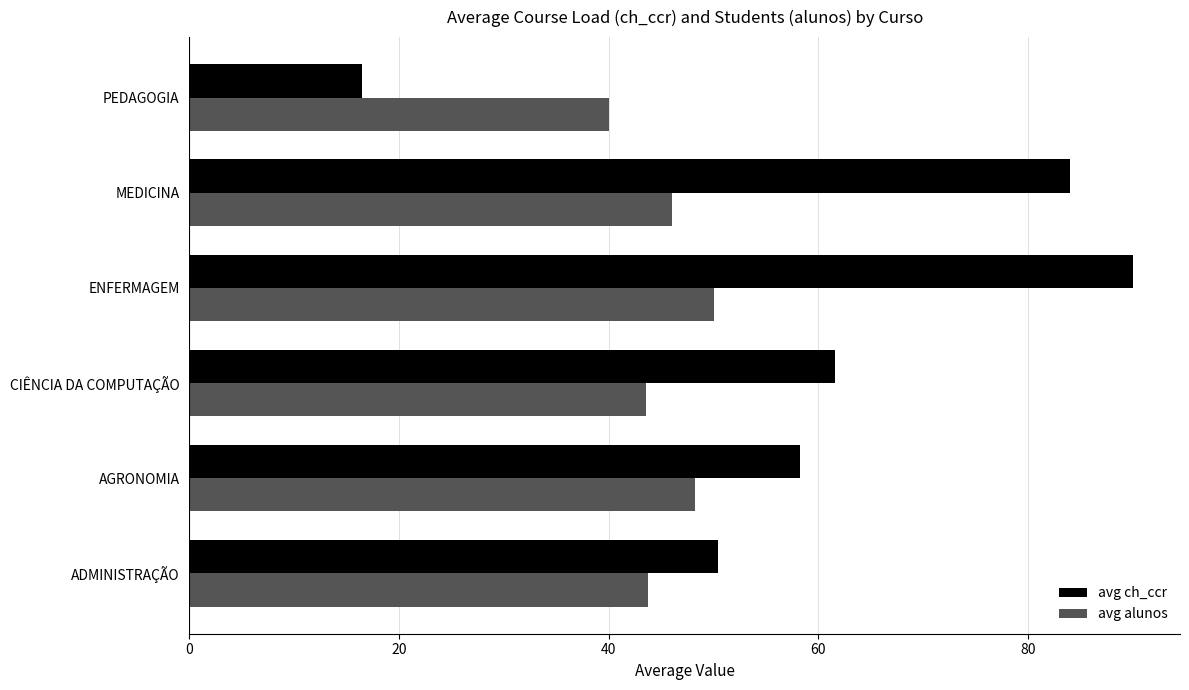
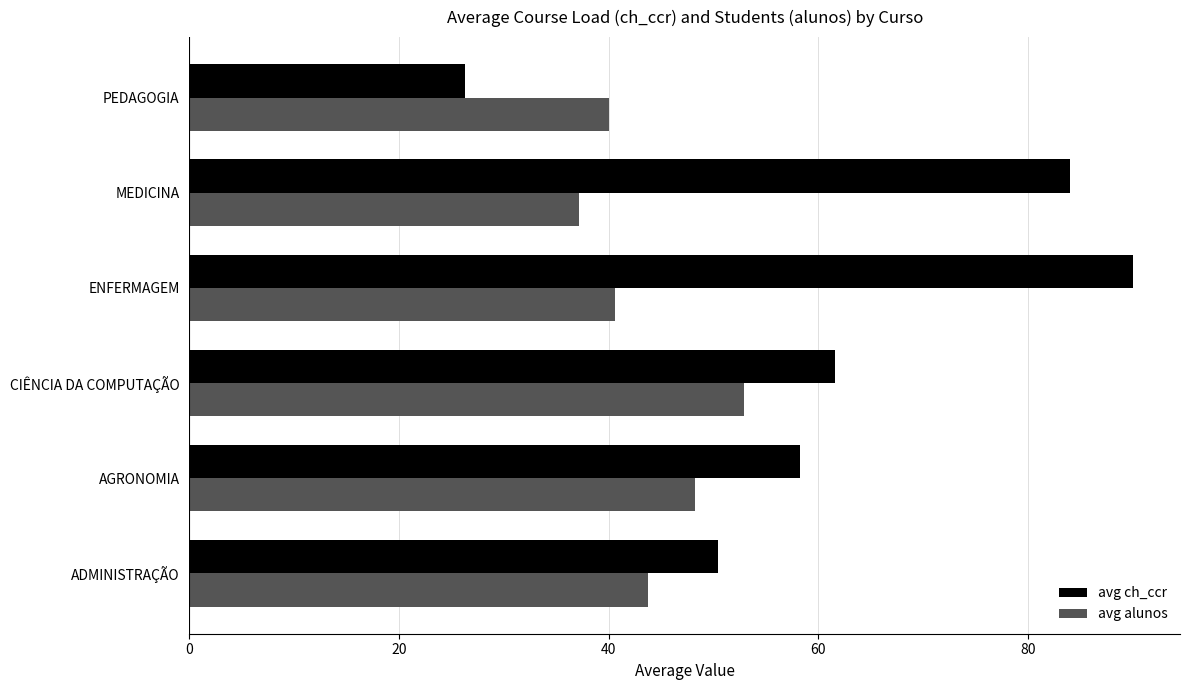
avg ch_ccr, PEDAGOGIA: 16.5 -> 26.3
avg alunos, MEDICINA: 46.0 -> 37.2
avg alunos, ENFERMAGEM: 50.0 -> 40.6
avg alunos, CIÊNCIA DA COMPUTAÇÃO: 43.6 -> 52.9
